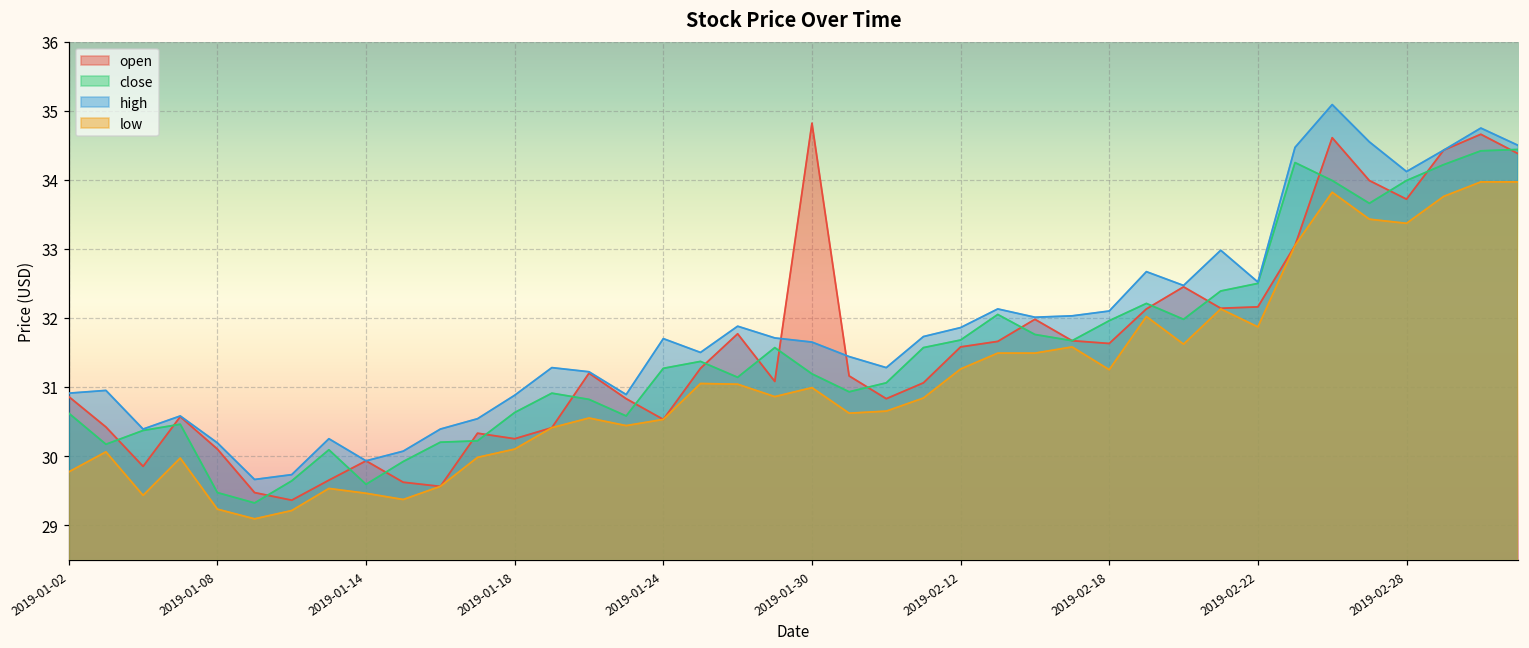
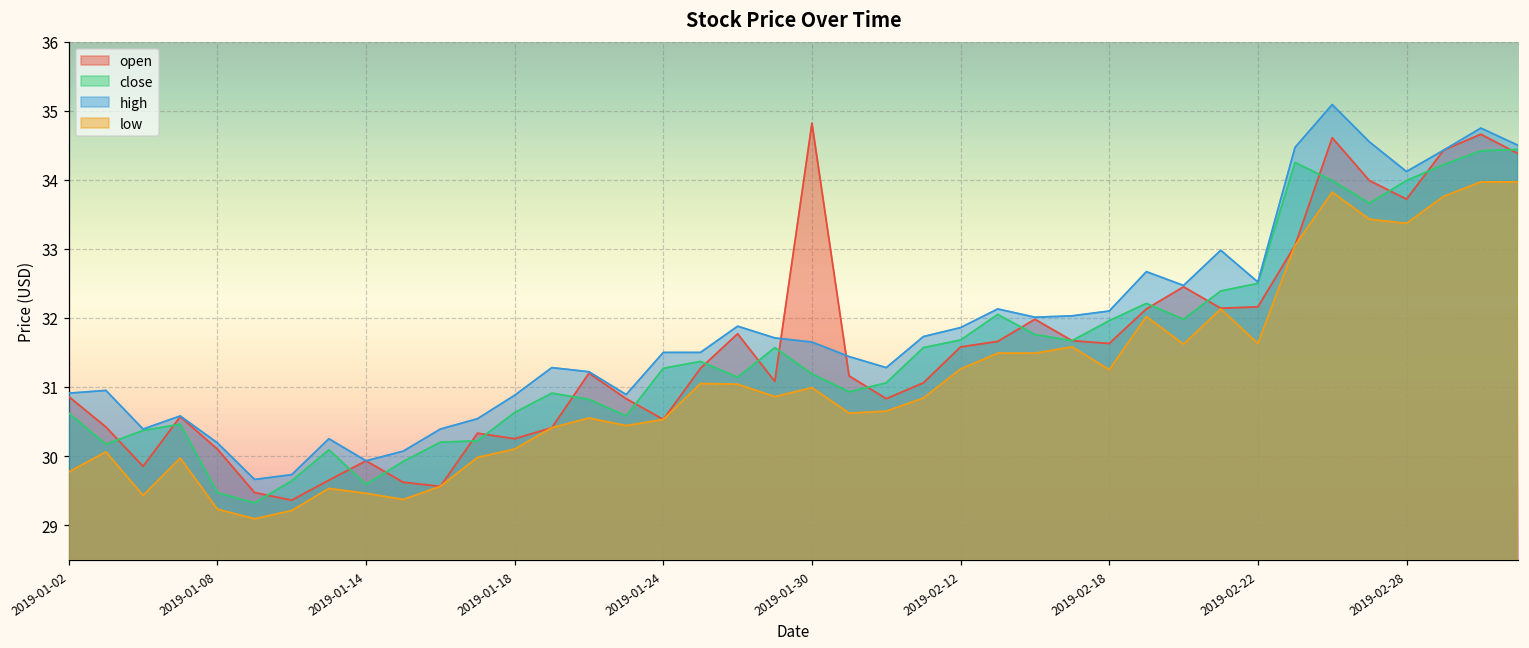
high, 2019-01-24: 31.7 -> 31.5
low, 2019-02-22: 31.9 -> 31.6
